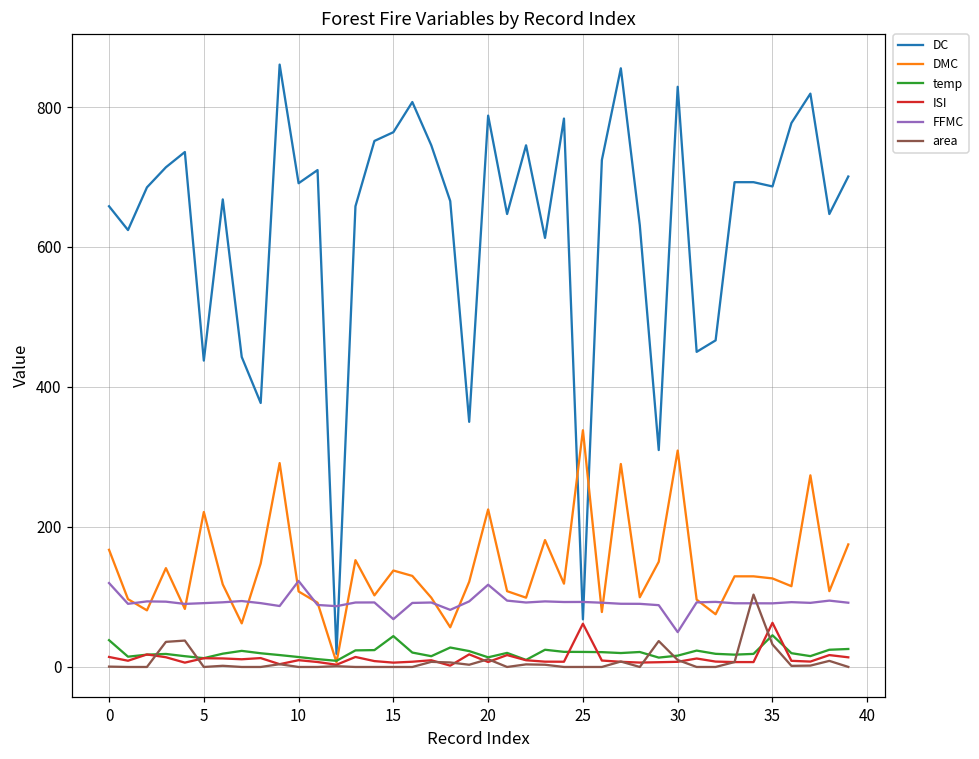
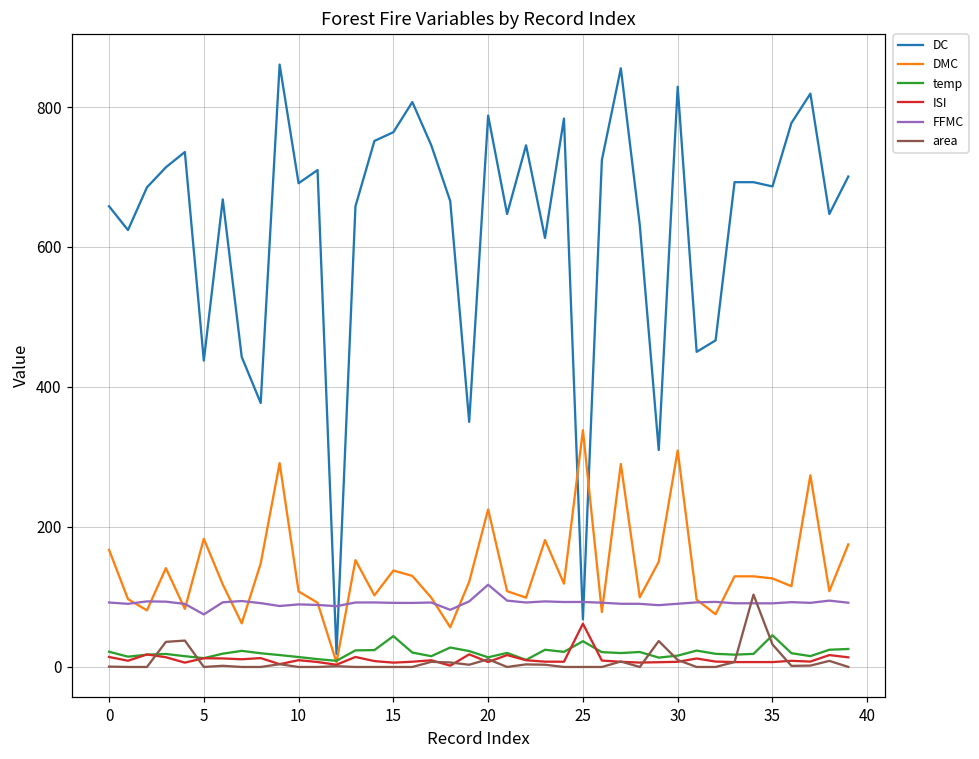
temp, 0: 40 -> 20
FFMC, 0: 120 -> 90
DMC, 5: 220 -> 180
FFMC, 5: 90 -> 80
FFMC, 10: 120 -> 90
FFMC, 15: 70 -> 90
temp, 25: 20 -> 40
FFMC, 30: 50 -> 90
ISI, 35: 60 -> 10
